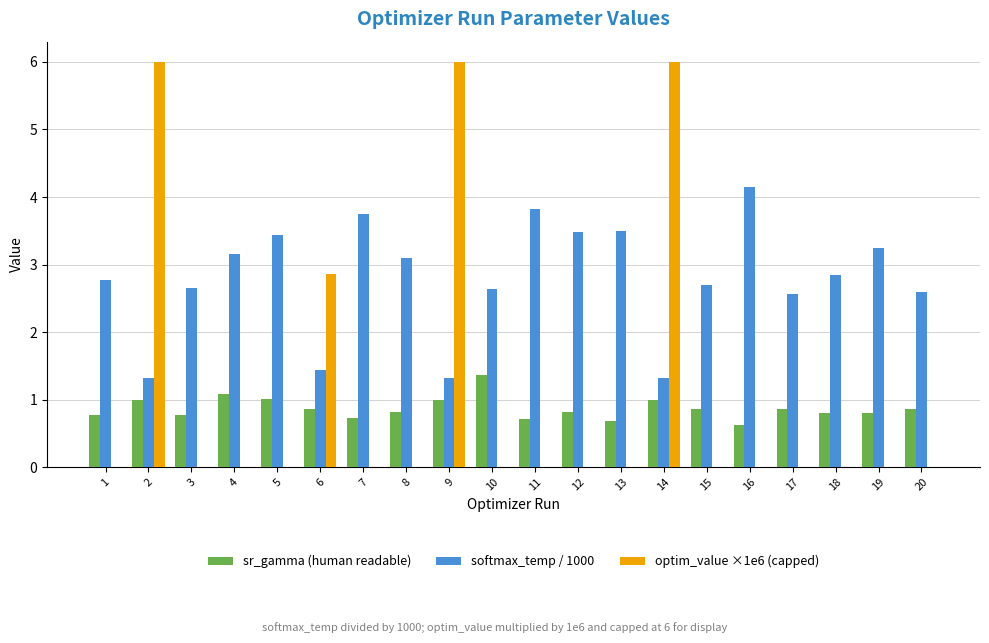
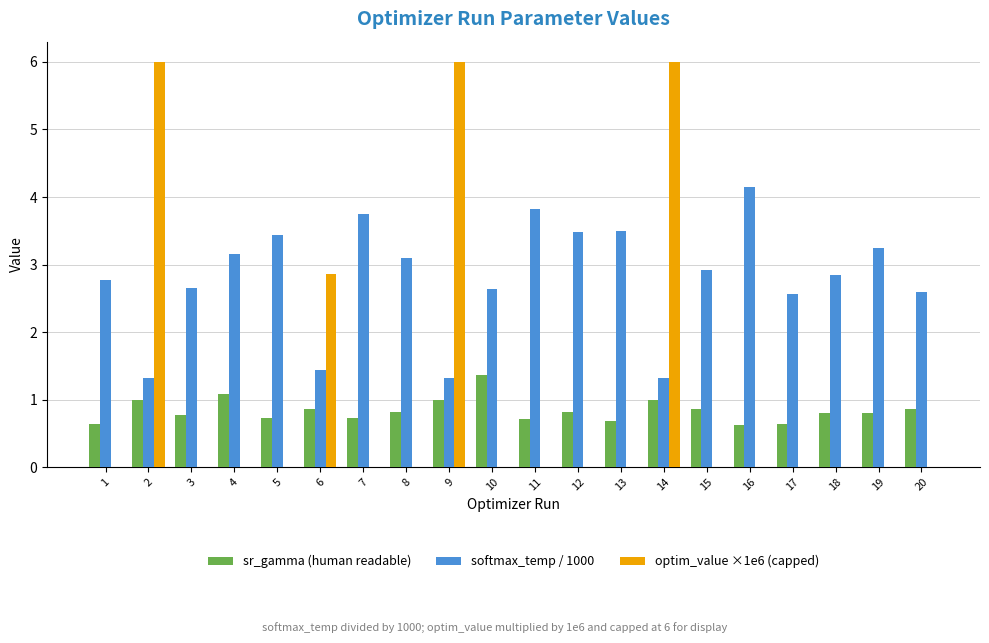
sr_gamma (human readable), 1: 0.8 -> 0.6
sr_gamma (human readable), 5: 1.0 -> 0.7
softmax_temp / 1000, 15: 2.7 -> 2.9
sr_gamma (human readable), 17: 0.9 -> 0.6
